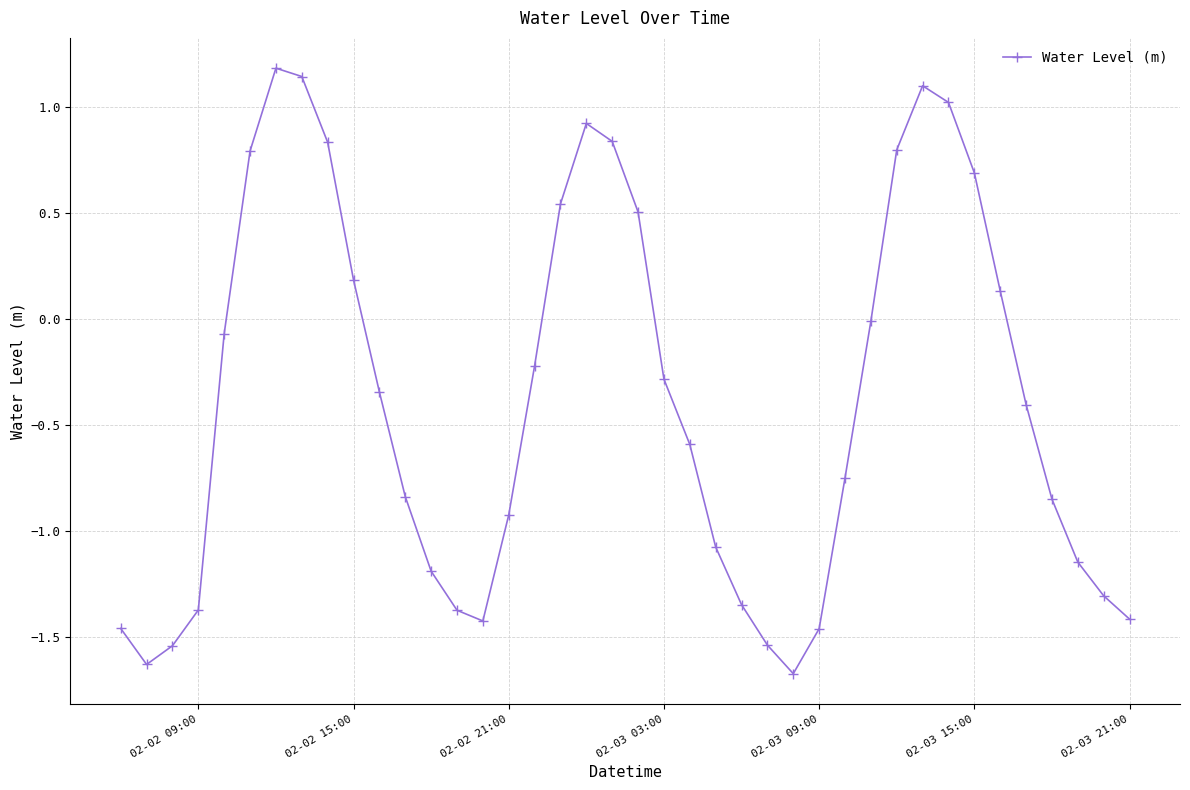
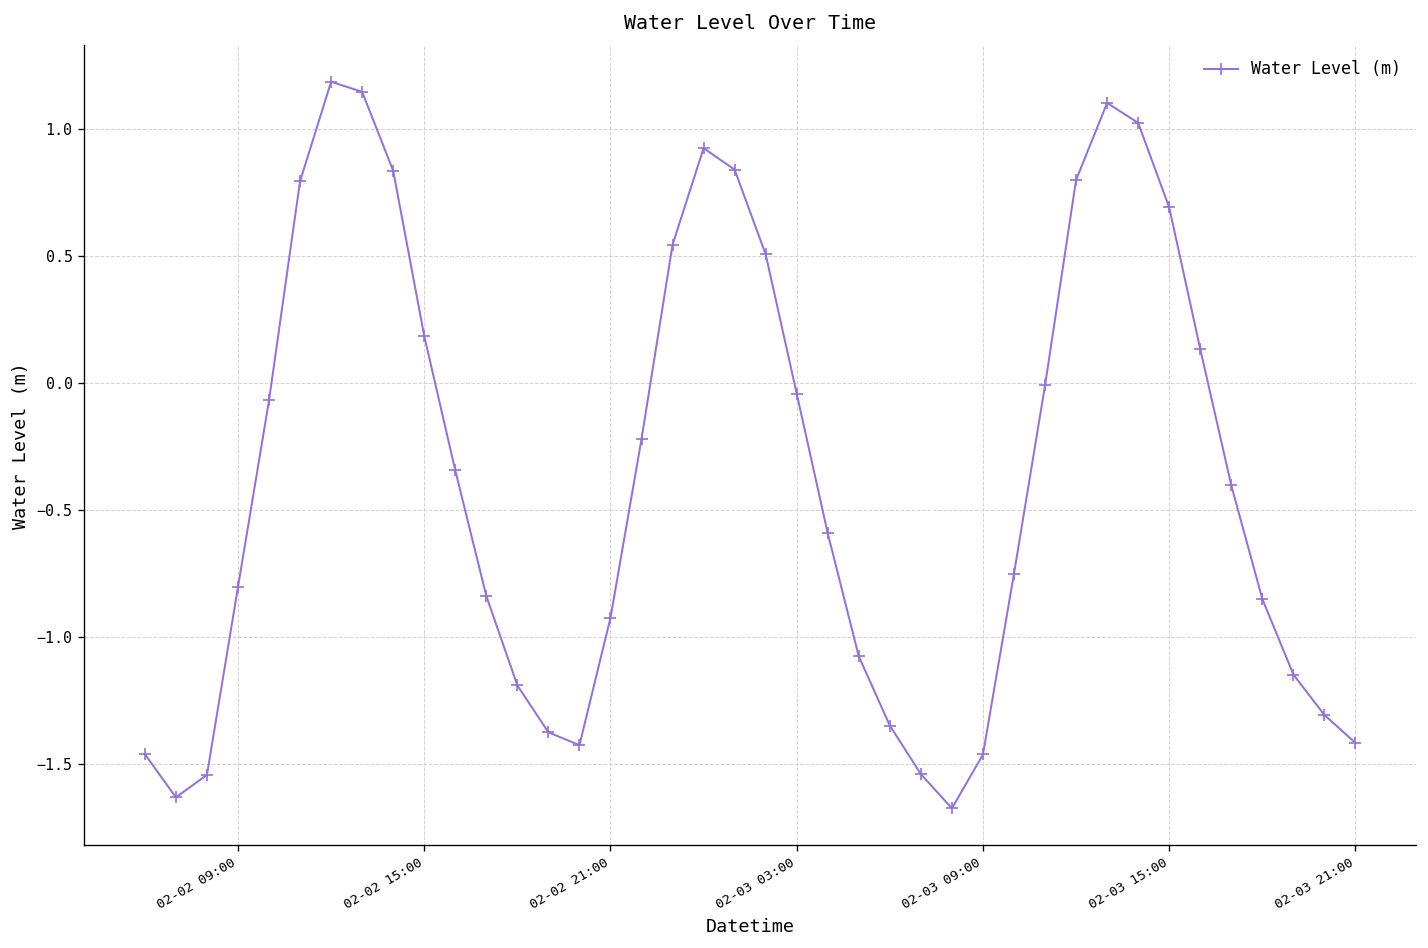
02-02 09:00: -1.37 -> -0.80
02-03 03:00: -0.28 -> -0.04
